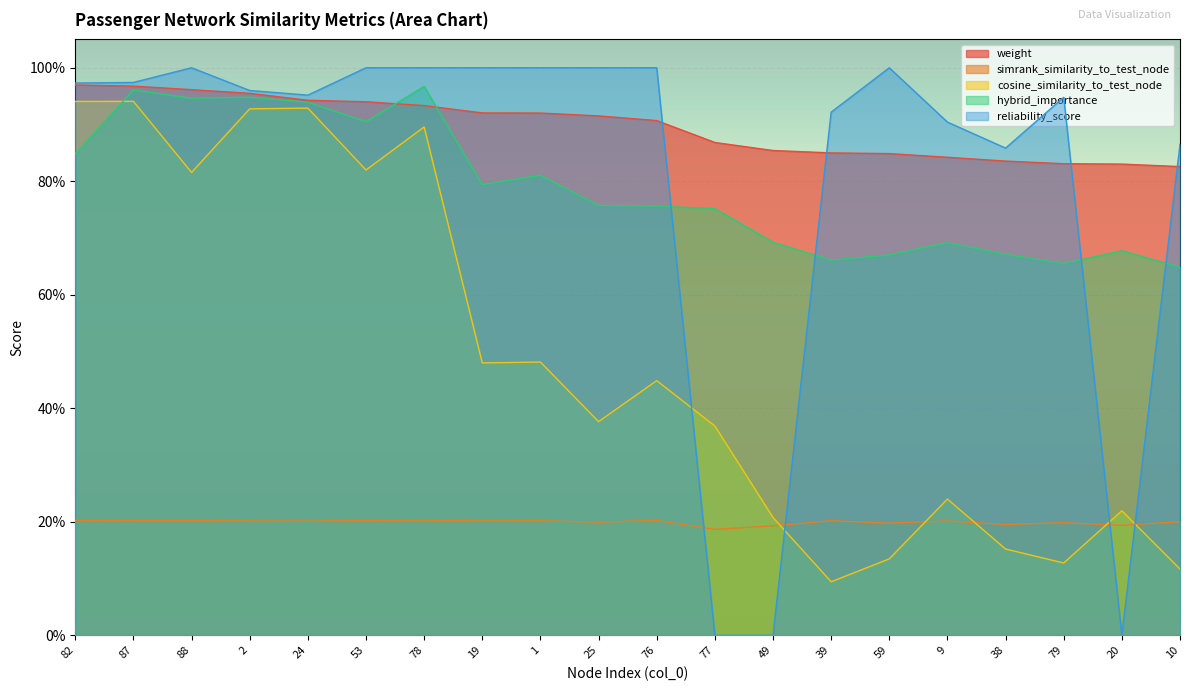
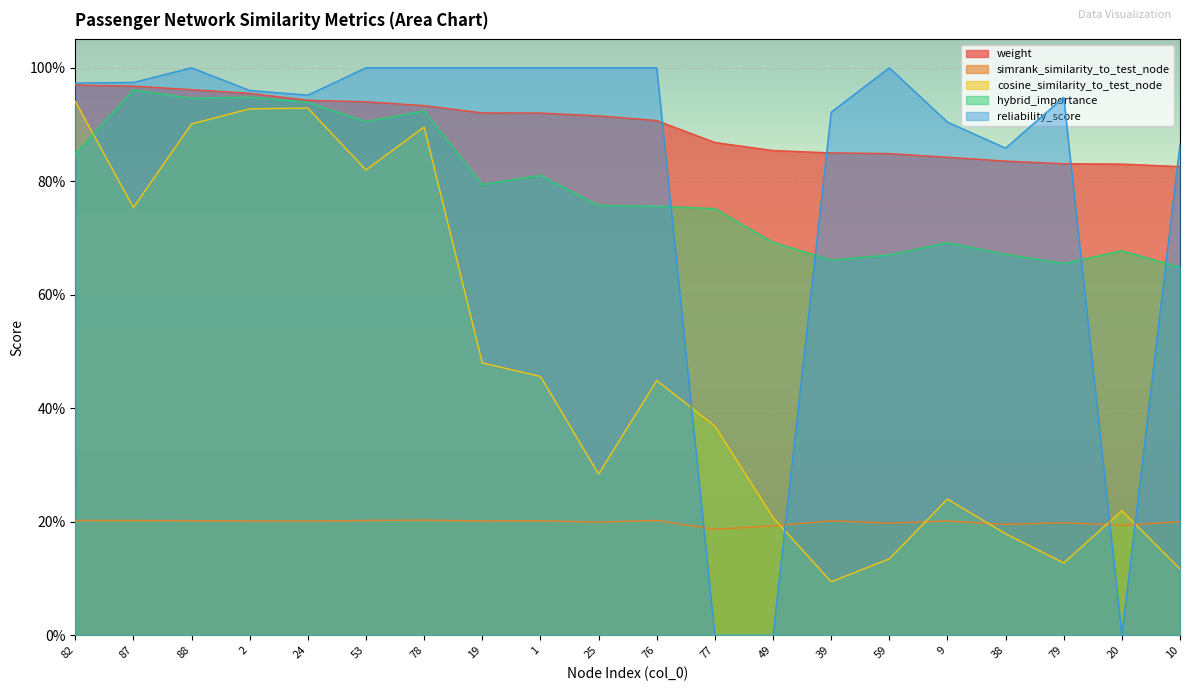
cosine_similarity_to_test_node, 87: 94% -> 75%
cosine_similarity_to_test_node, 88: 82% -> 90%
hybrid_importance, 78: 97% -> 92%
cosine_similarity_to_test_node, 1: 48% -> 46%
cosine_similarity_to_test_node, 25: 38% -> 28%
cosine_similarity_to_test_node, 38: 15% -> 18%
